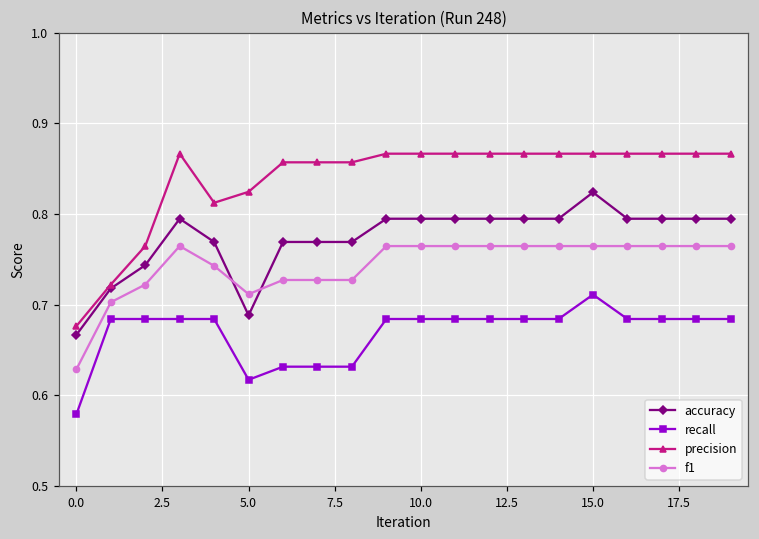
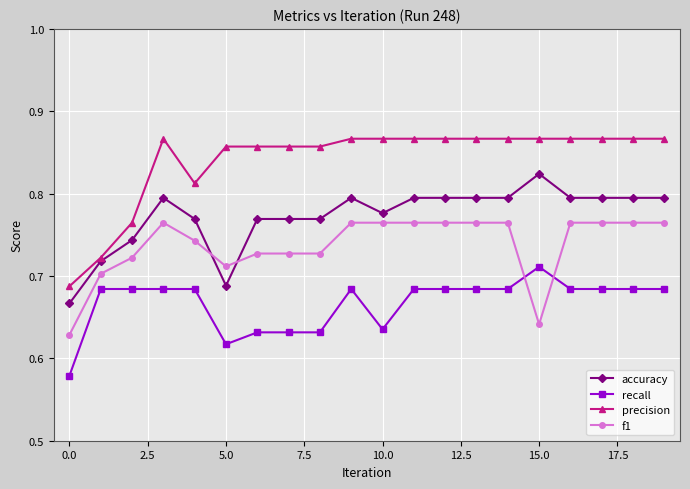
precision, 0.0: 0.68 -> 0.69
precision, 5.0: 0.82 -> 0.86
accuracy, 10.0: 0.79 -> 0.78
recall, 10.0: 0.68 -> 0.64
f1, 15.0: 0.76 -> 0.64
